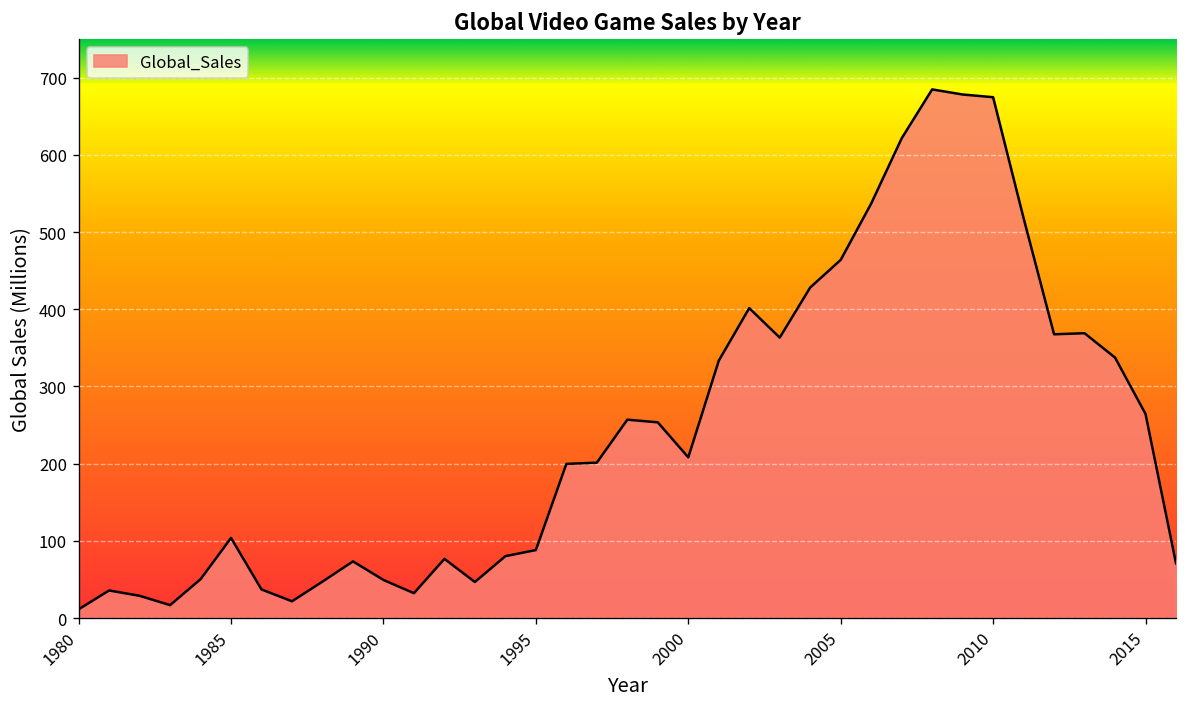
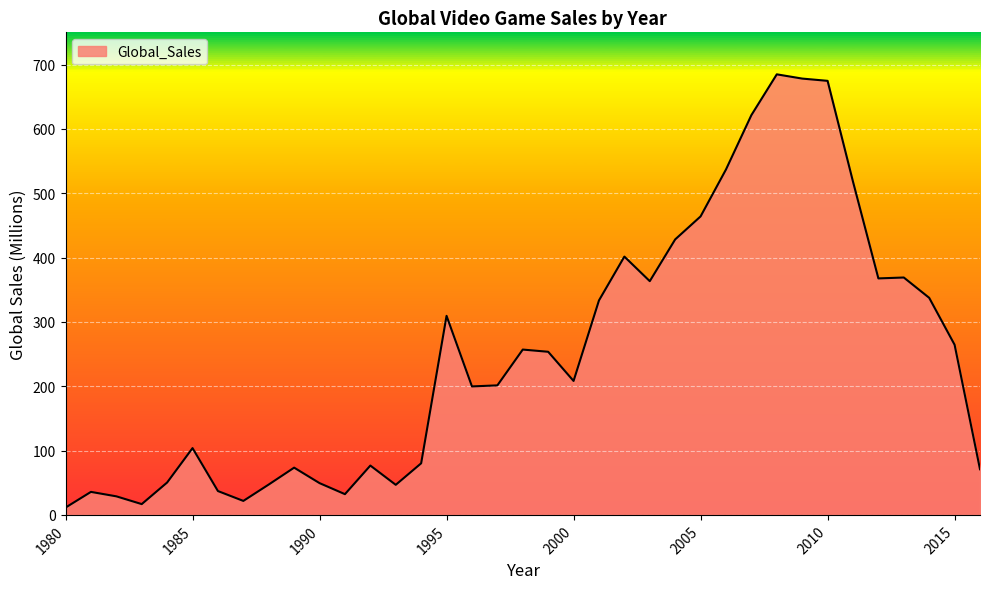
1995: 90 -> 310
